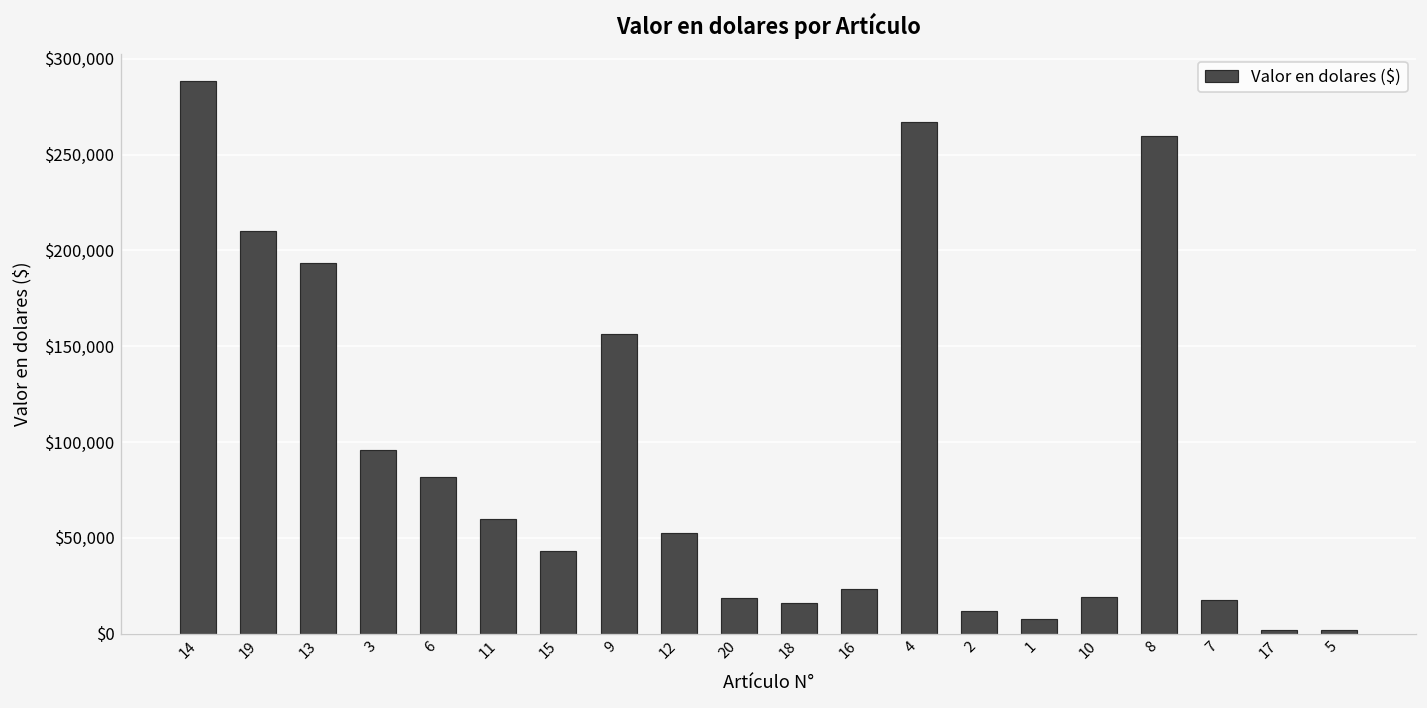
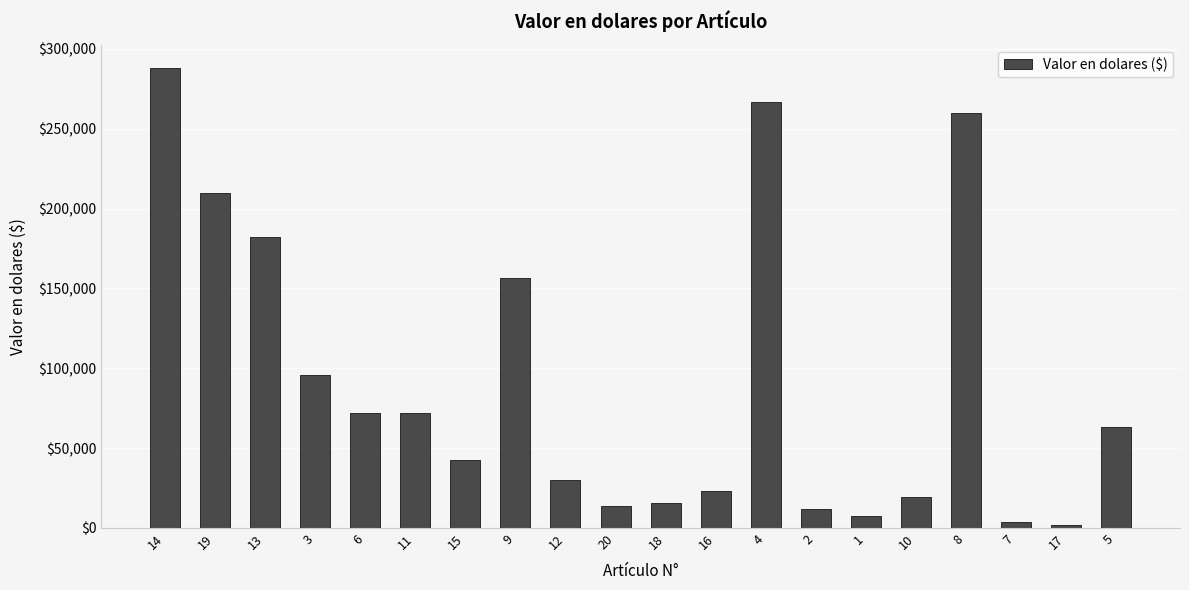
13: $194,000 -> $182,000
6: $82,000 -> $72,000
11: $60,000 -> $72,000
12: $53,000 -> $30,000
20: $19,000 -> $14,000
7: $17,000 -> $4,000
5: $2,000 -> $63,000
